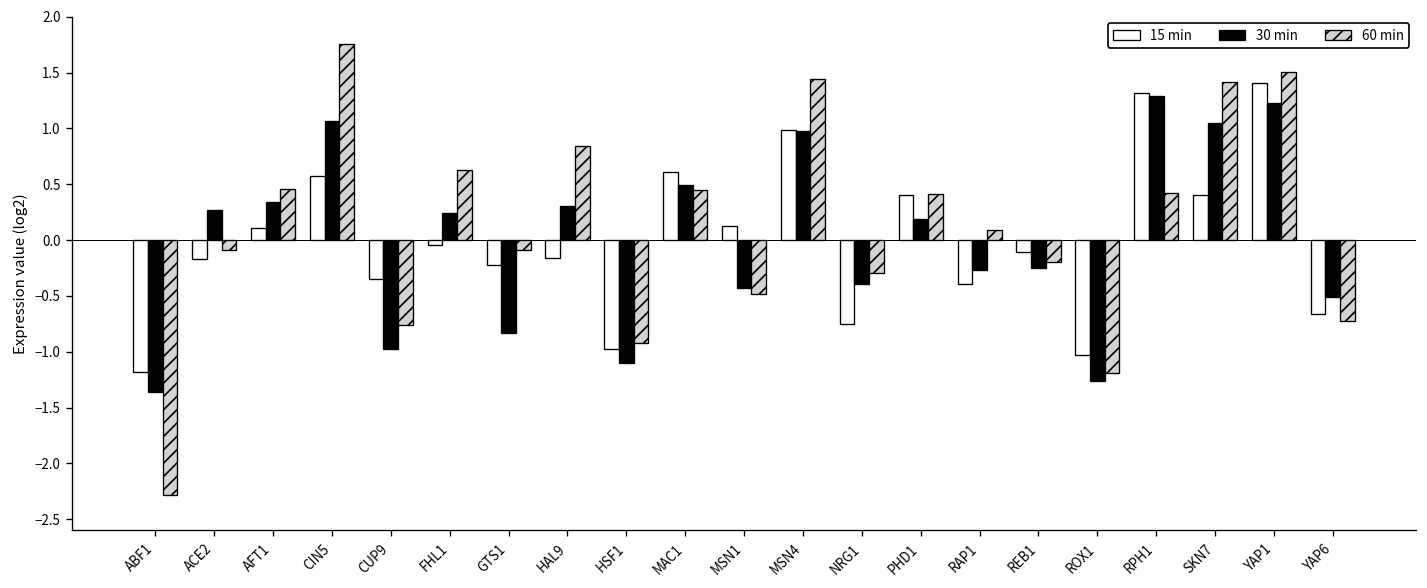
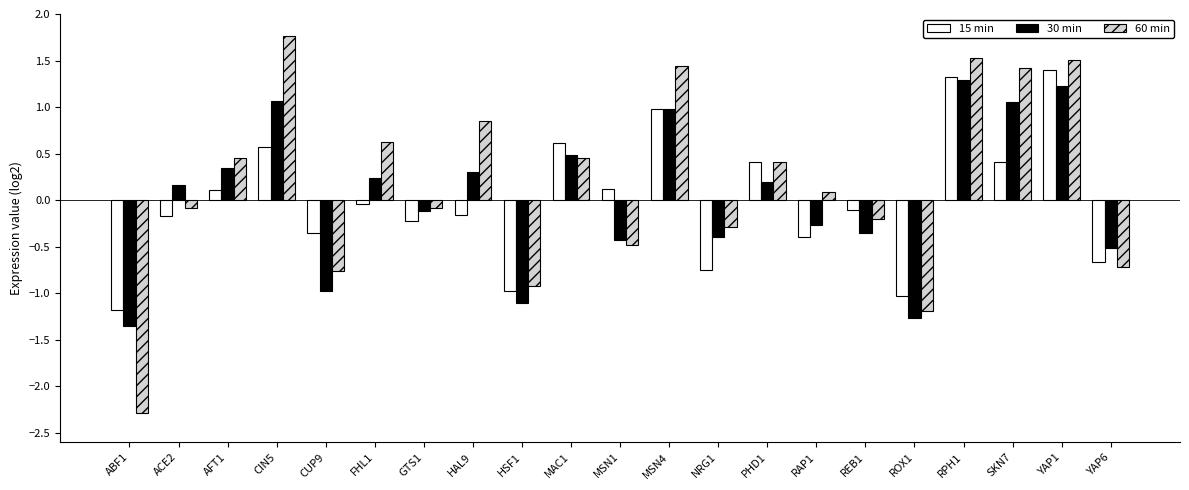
30 min, ACE2: 0.3 -> 0.2
30 min, GTS1: -0.8 -> -0.1
30 min, REB1: -0.3 -> -0.4
60 min, RPH1: 0.4 -> 1.5
